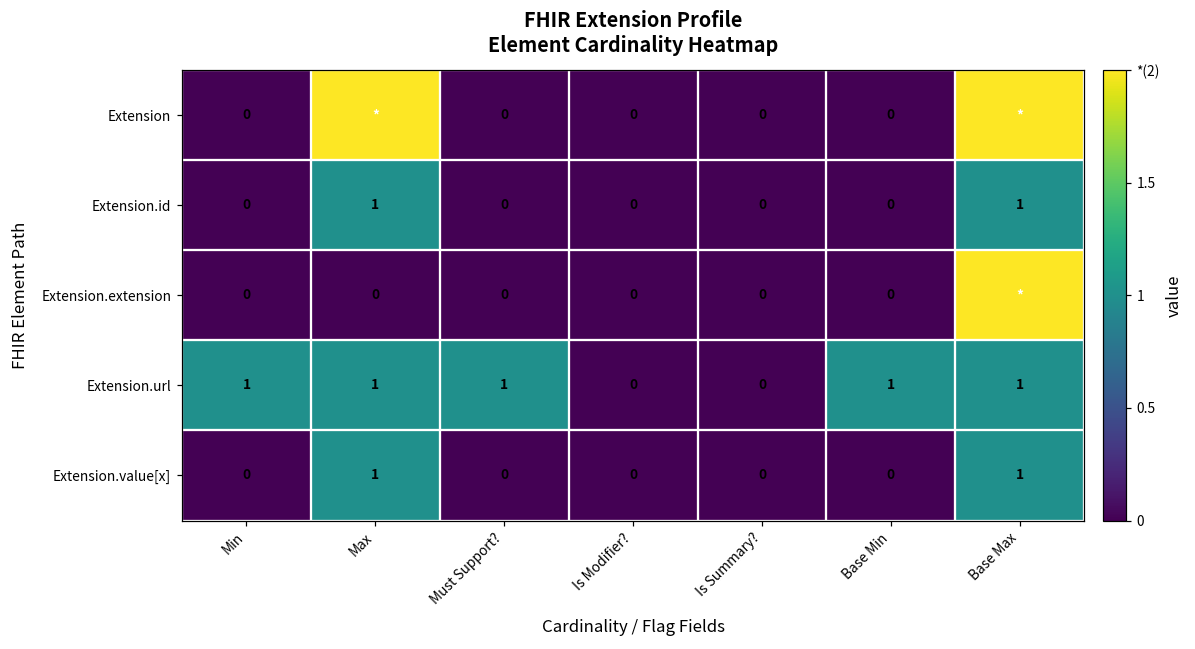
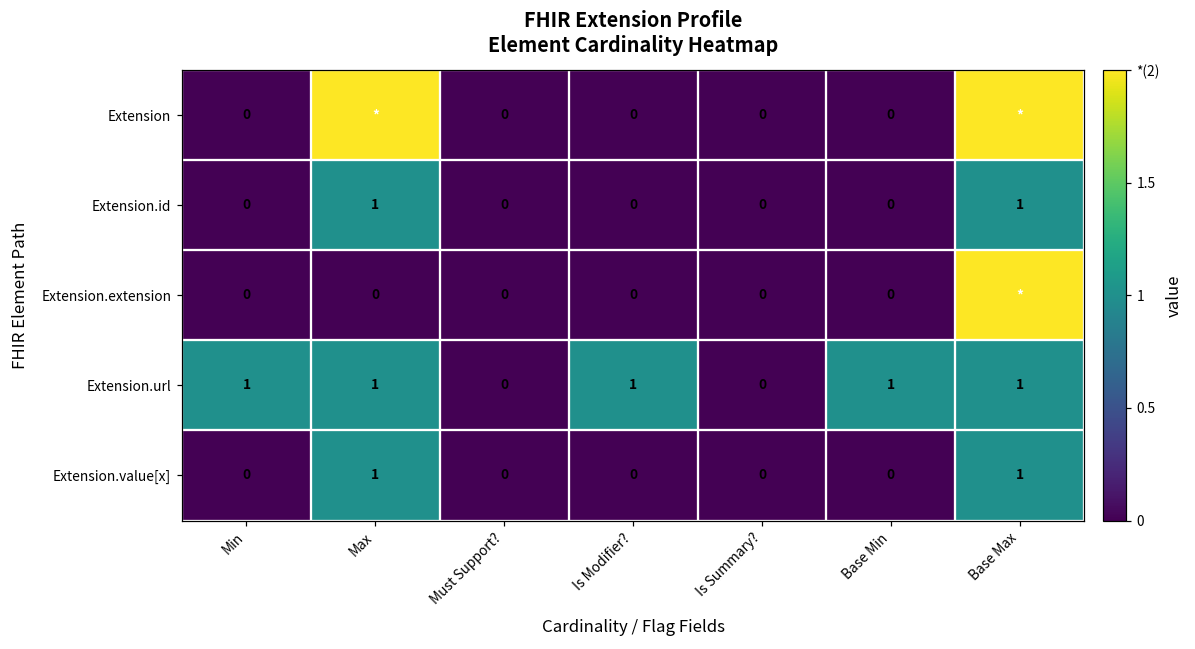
Extension.url, Must Support?: 1 -> 0
Extension.url, Is Modifier?: 0 -> 1
